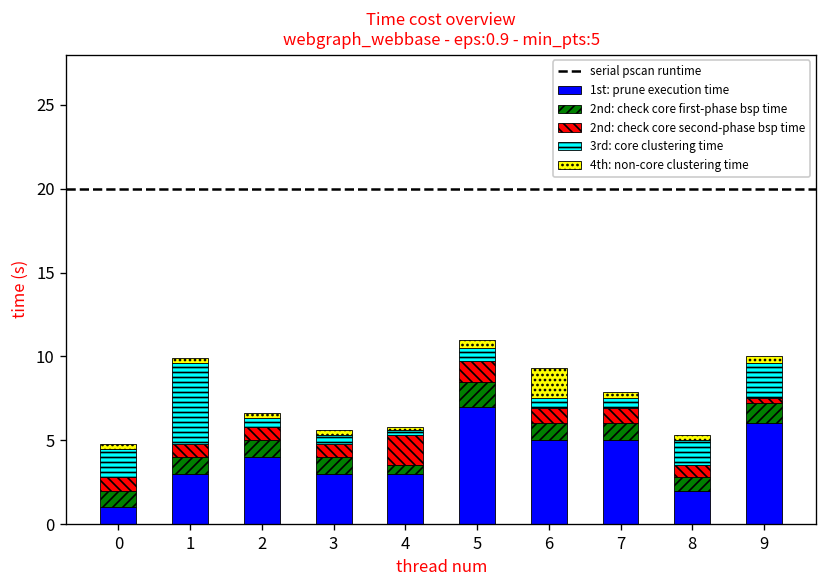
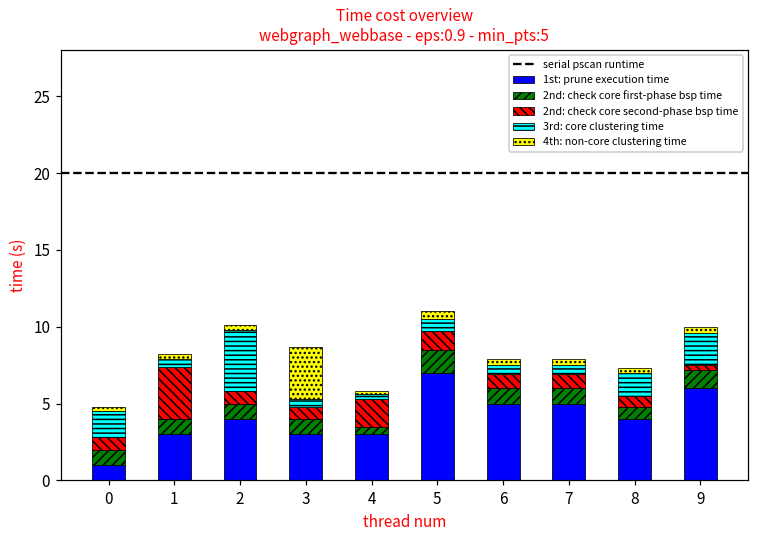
2nd: check core second-phase bsp time, 1: 0.8 -> 3.4
3rd: core clustering time, 1: 4.8 -> 0.5
3rd: core clustering time, 2: 0.5 -> 4.0
4th: non-core clustering time, 3: 0.3 -> 3.4
4th: non-core clustering time, 6: 1.8 -> 0.4
1st: prune execution time, 8: 2 -> 4
